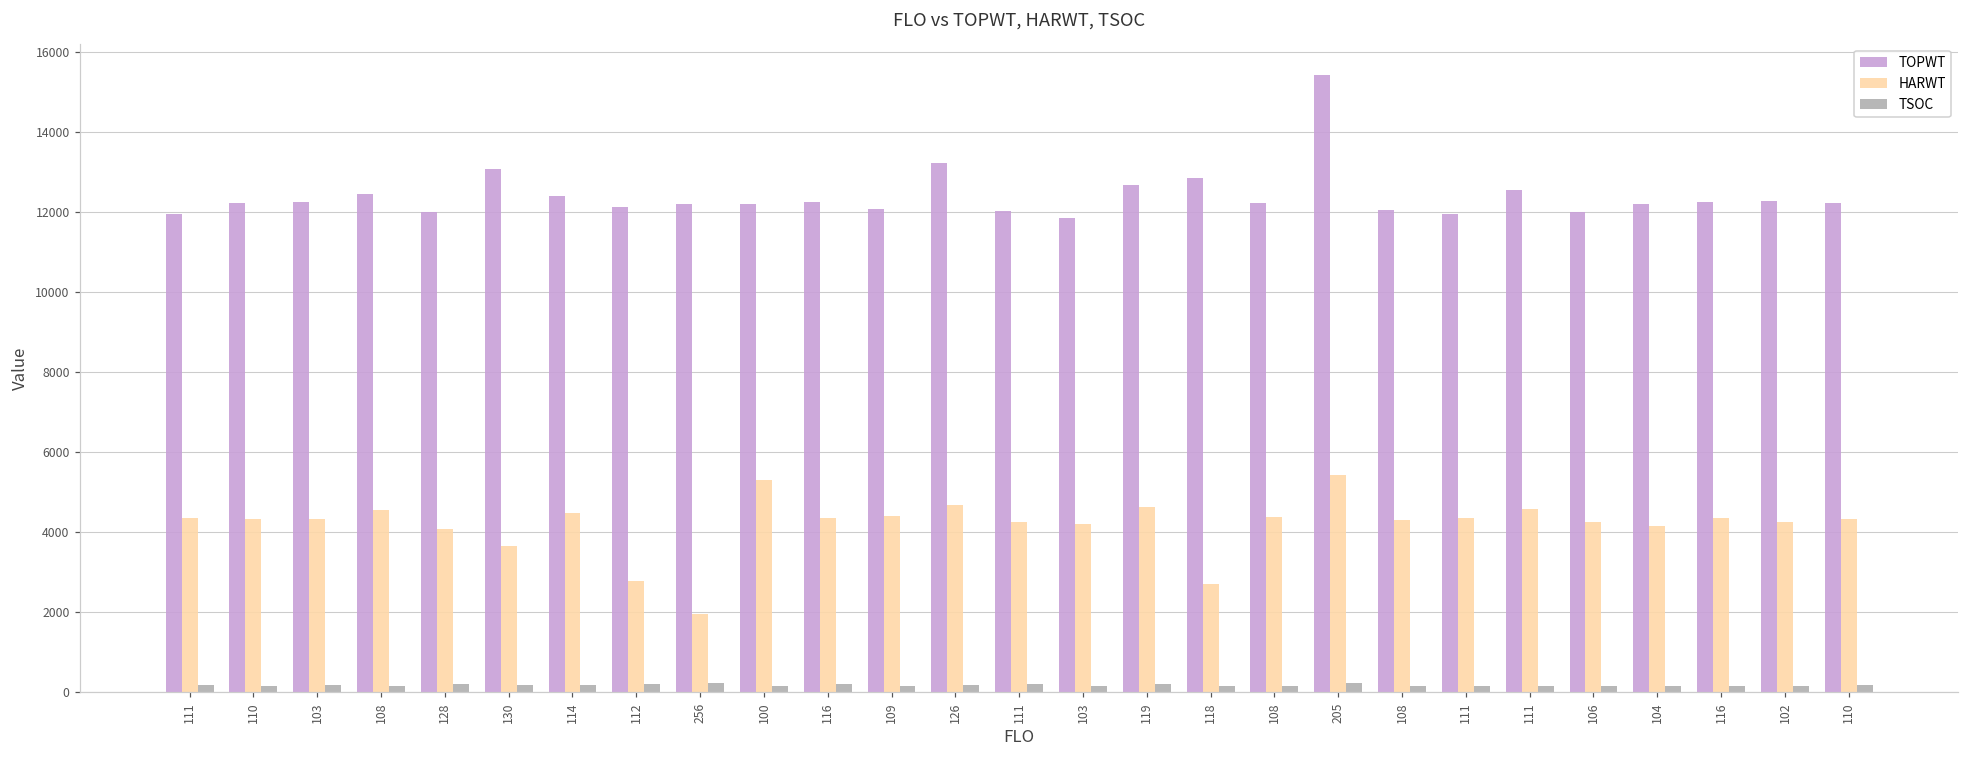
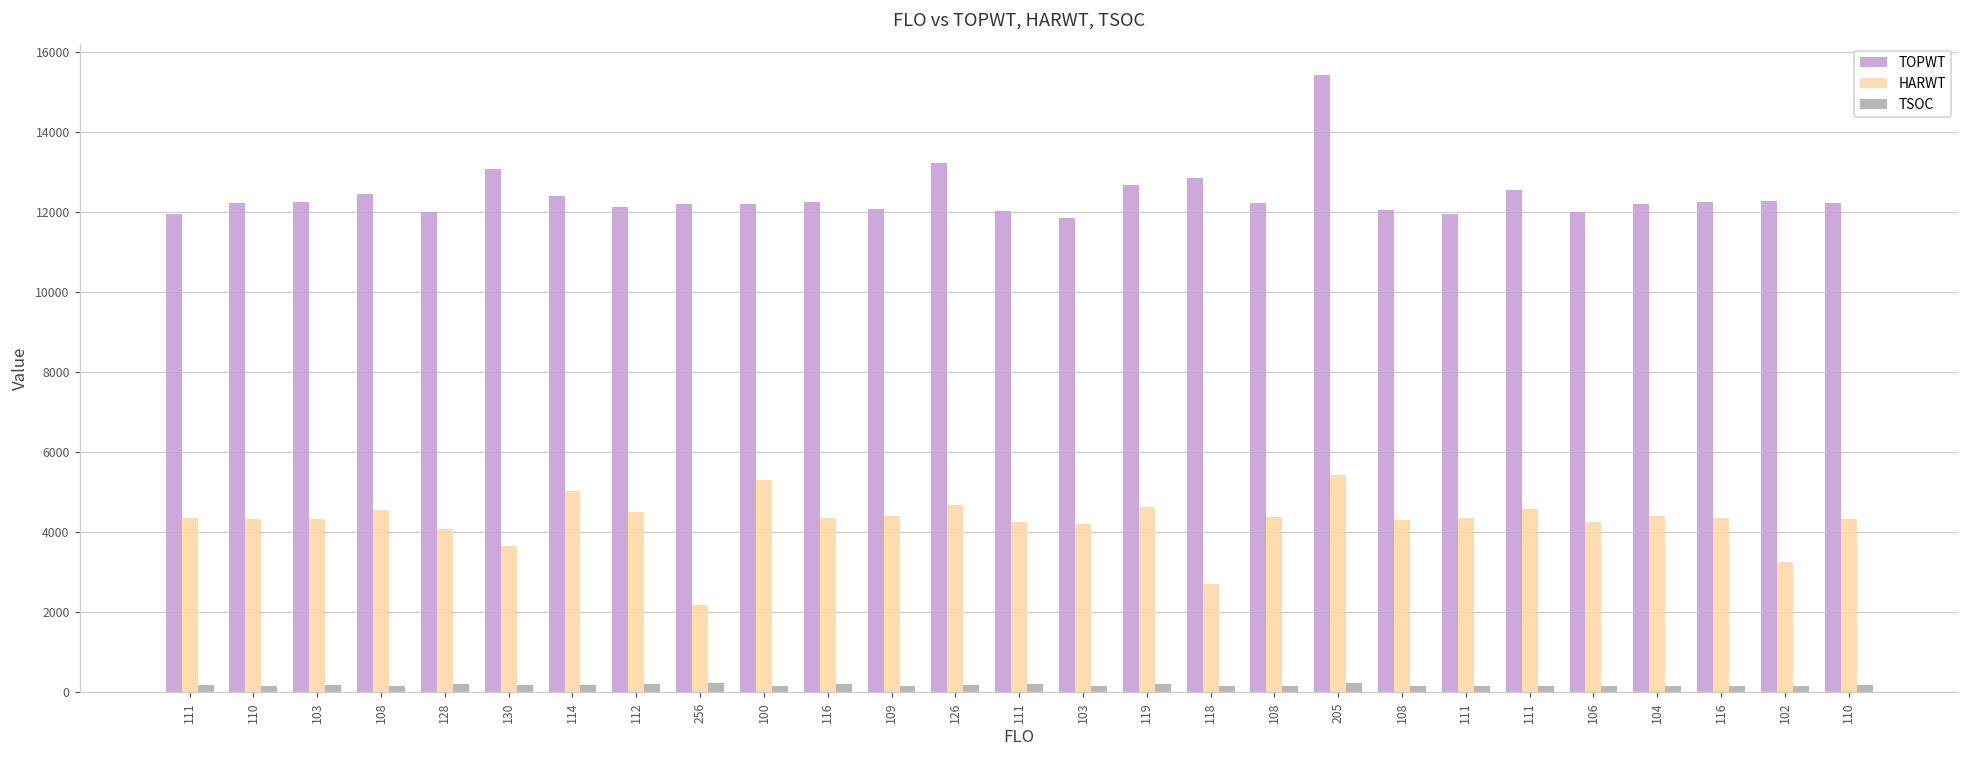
HARWT, 114: 4500 -> 5000
HARWT, 112: 2800 -> 4500
HARWT, 256: 2000 -> 2200
HARWT, 104: 4100 -> 4400
HARWT, 102: 4300 -> 3300
